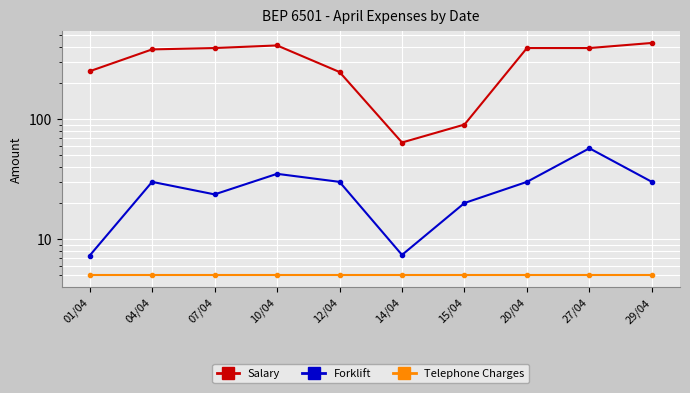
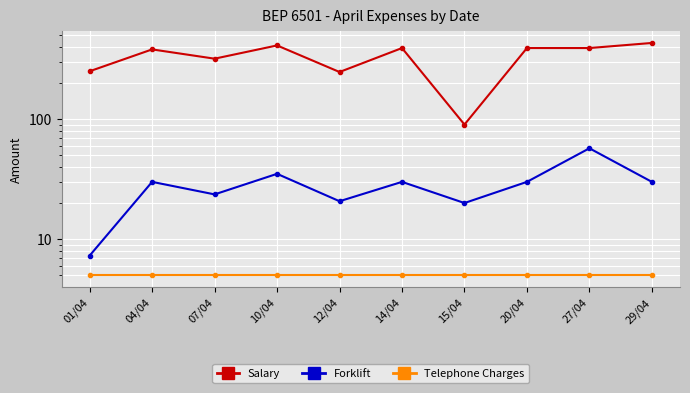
Salary, 07/04: 390 -> 320
Forklift, 12/04: 30 -> 21
Salary, 14/04: 60 -> 390
Forklift, 14/04: 7 -> 30
